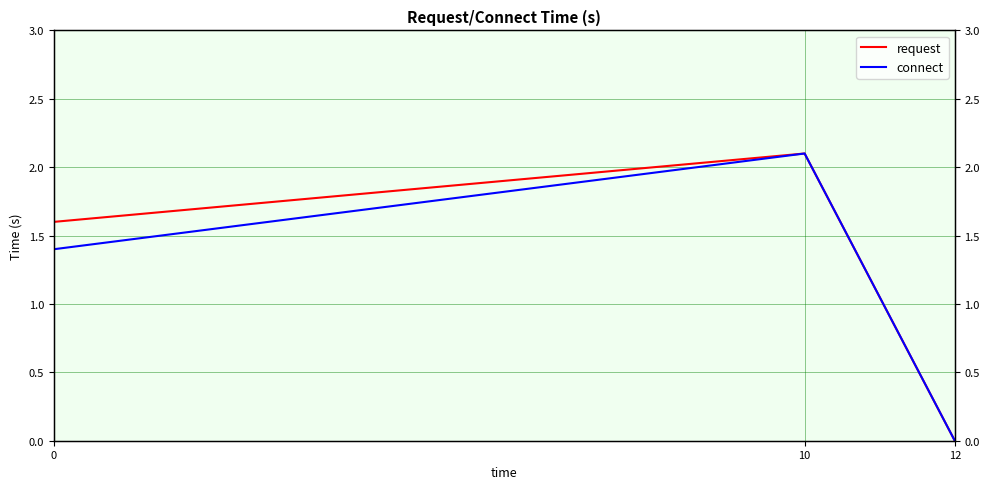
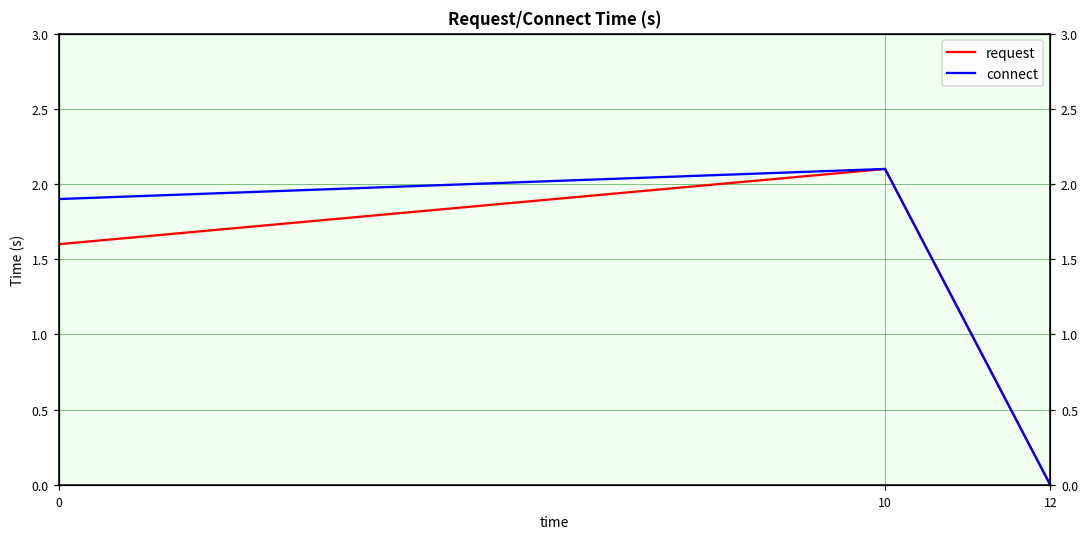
connect, 0: 1.4 -> 1.9
